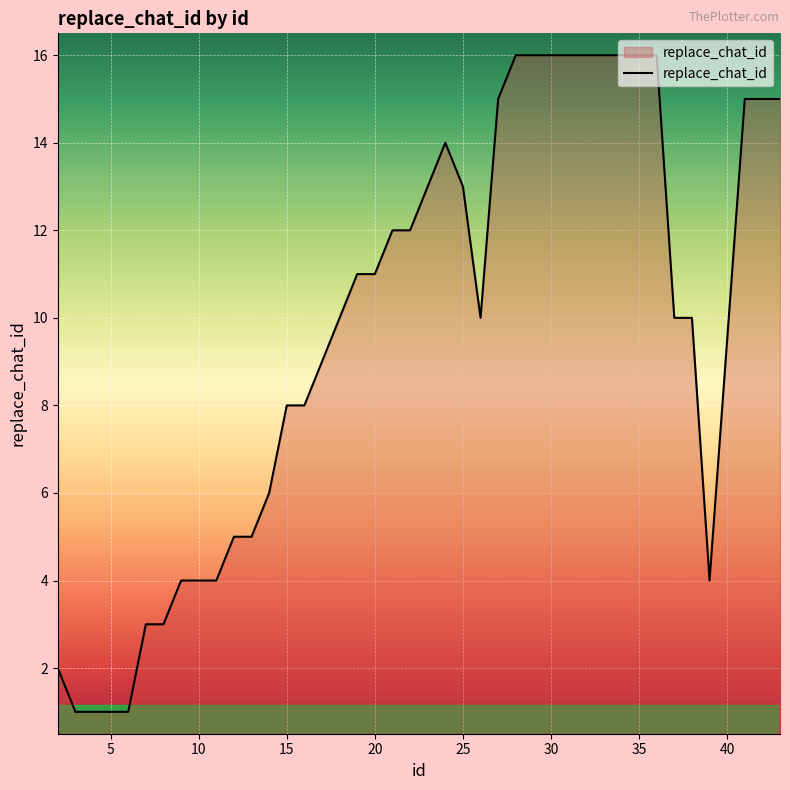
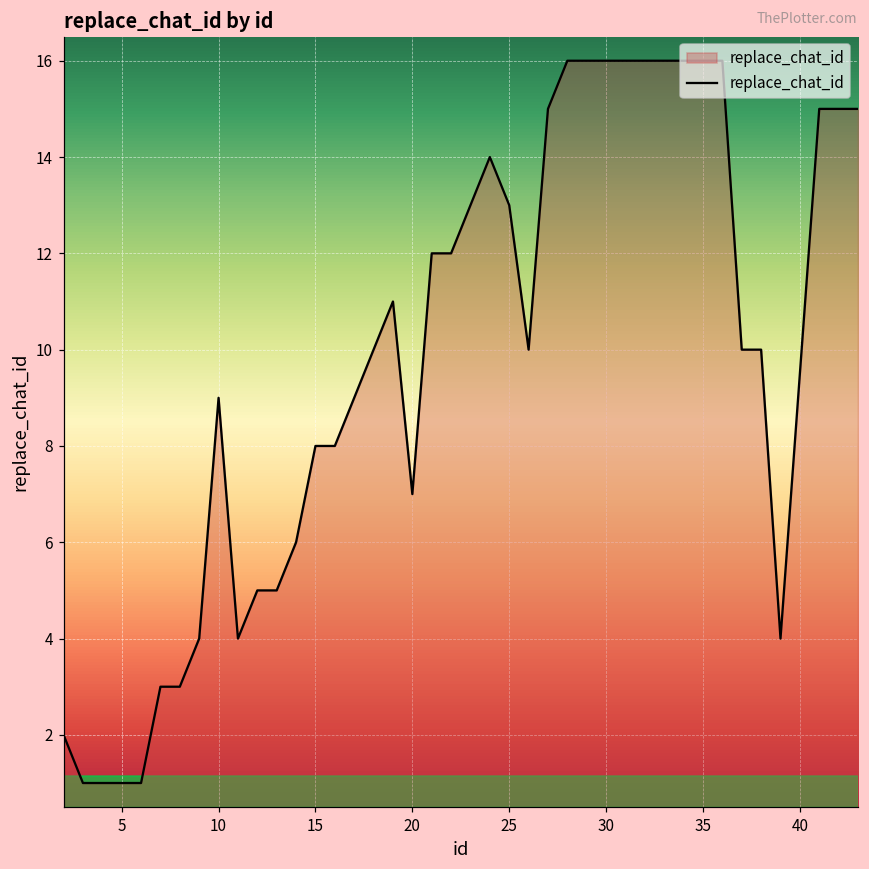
10: 4 -> 9
20: 11 -> 7
